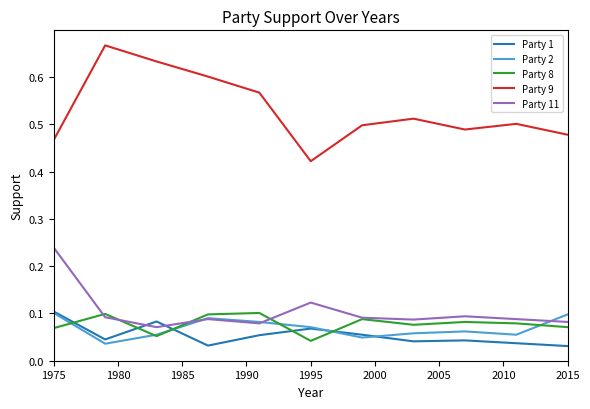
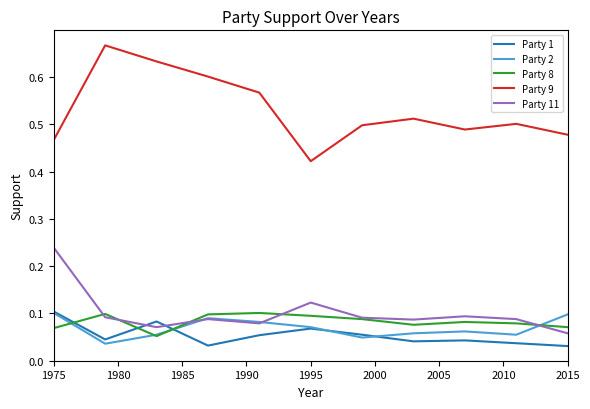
Party 8, 1995: 0.04 -> 0.10
Party 11, 2015: 0.08 -> 0.06
